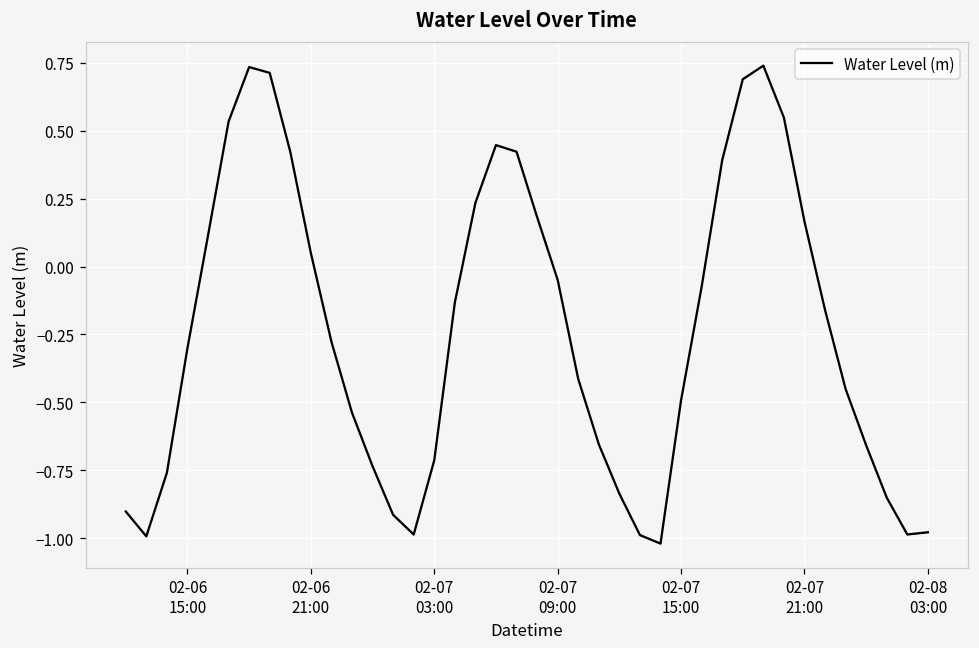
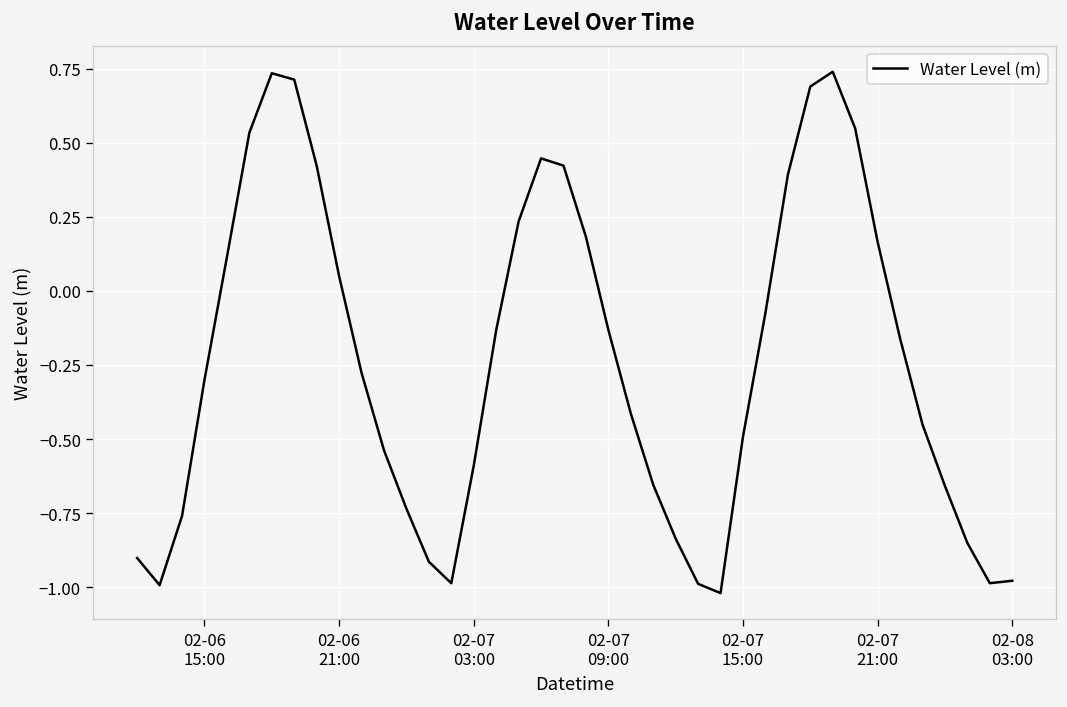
02-07 03:00: -0.71 -> -0.59
02-07 09:00: -0.05 -> -0.13
